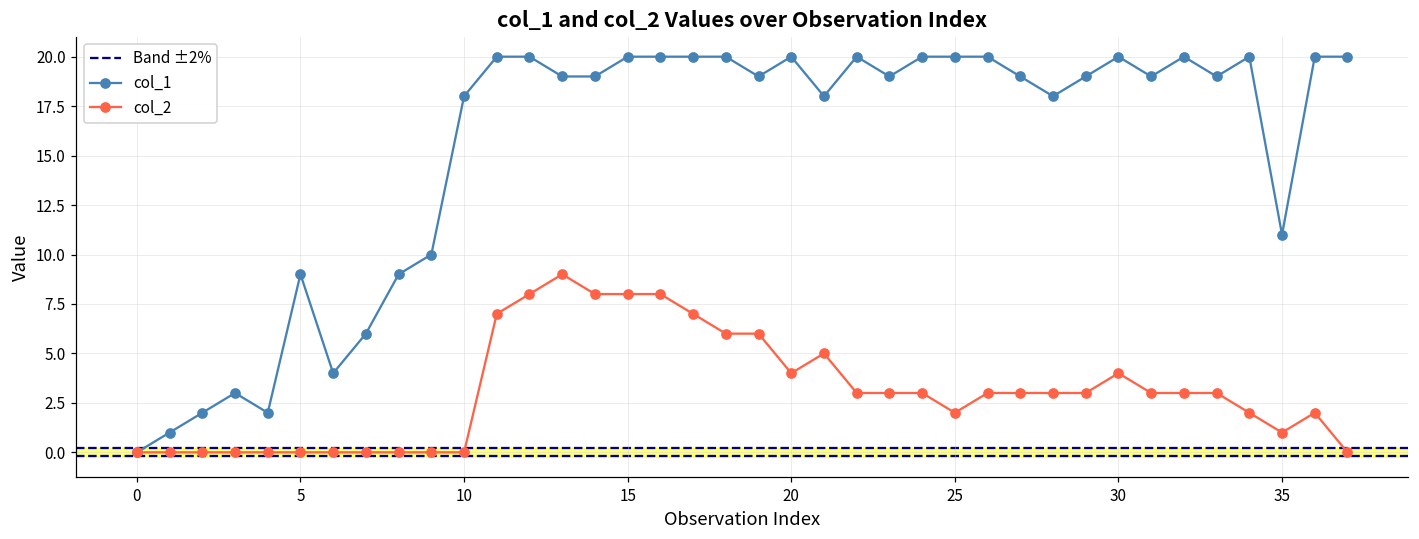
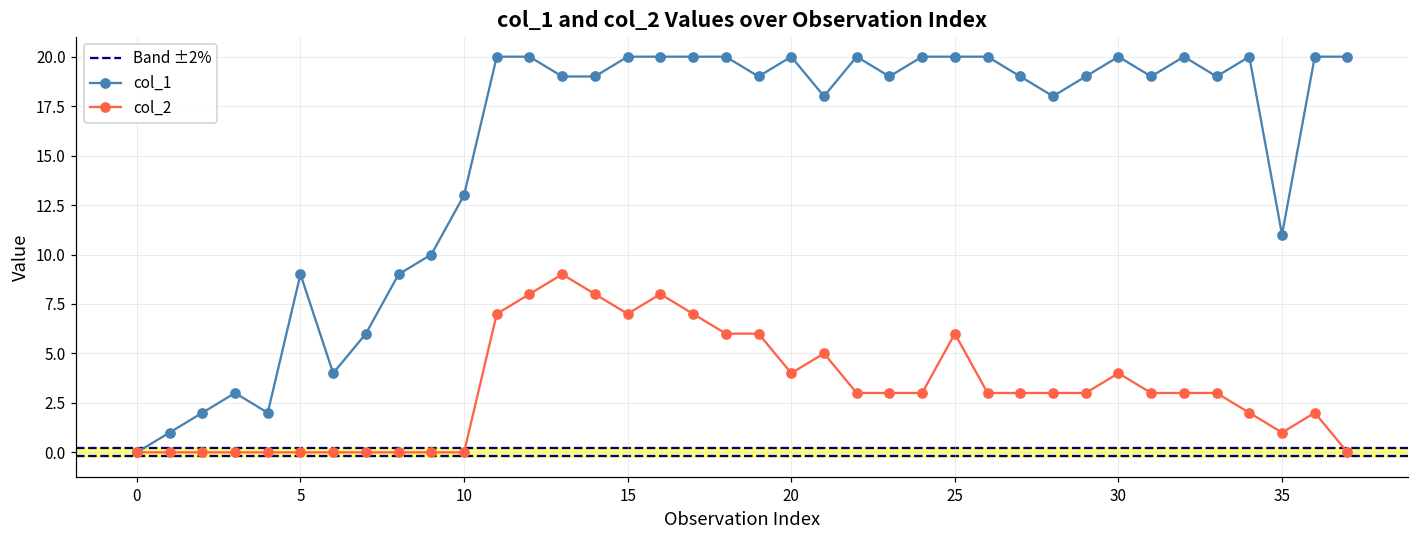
col_1, 10: 18 -> 13
col_2, 15: 8 -> 7
col_2, 25: 2 -> 6
